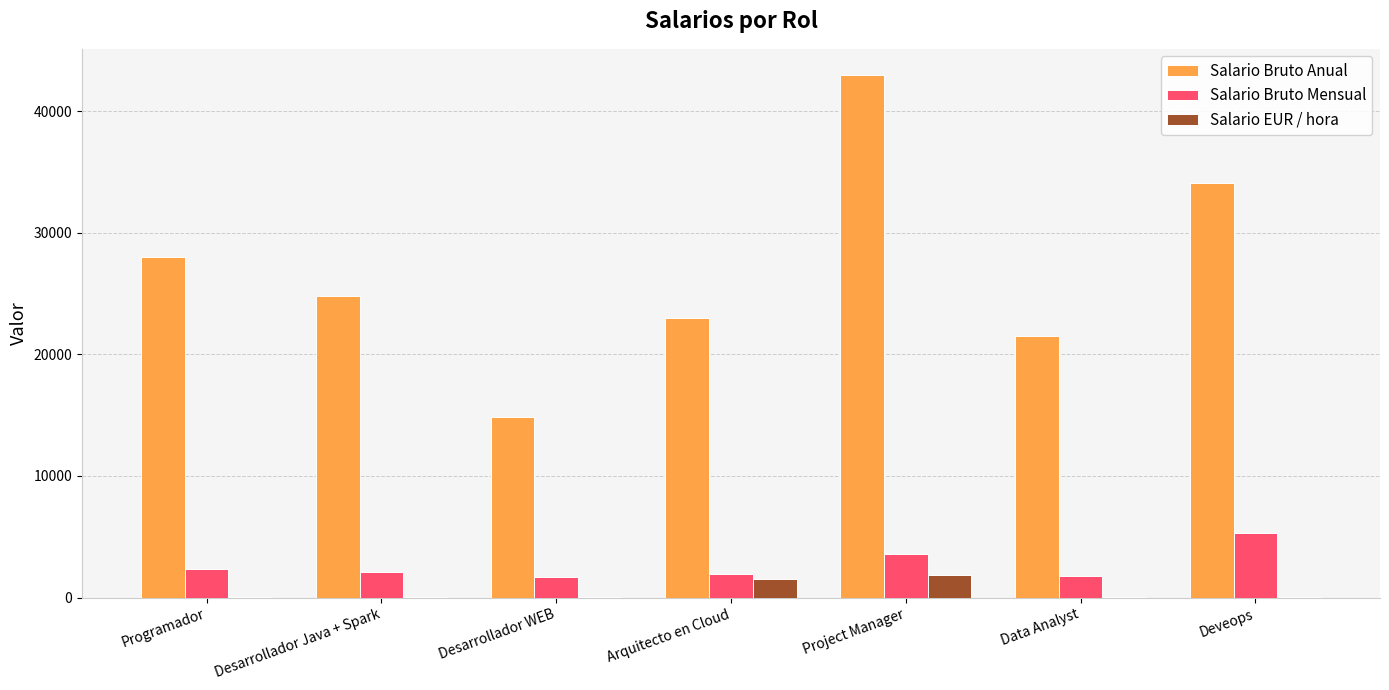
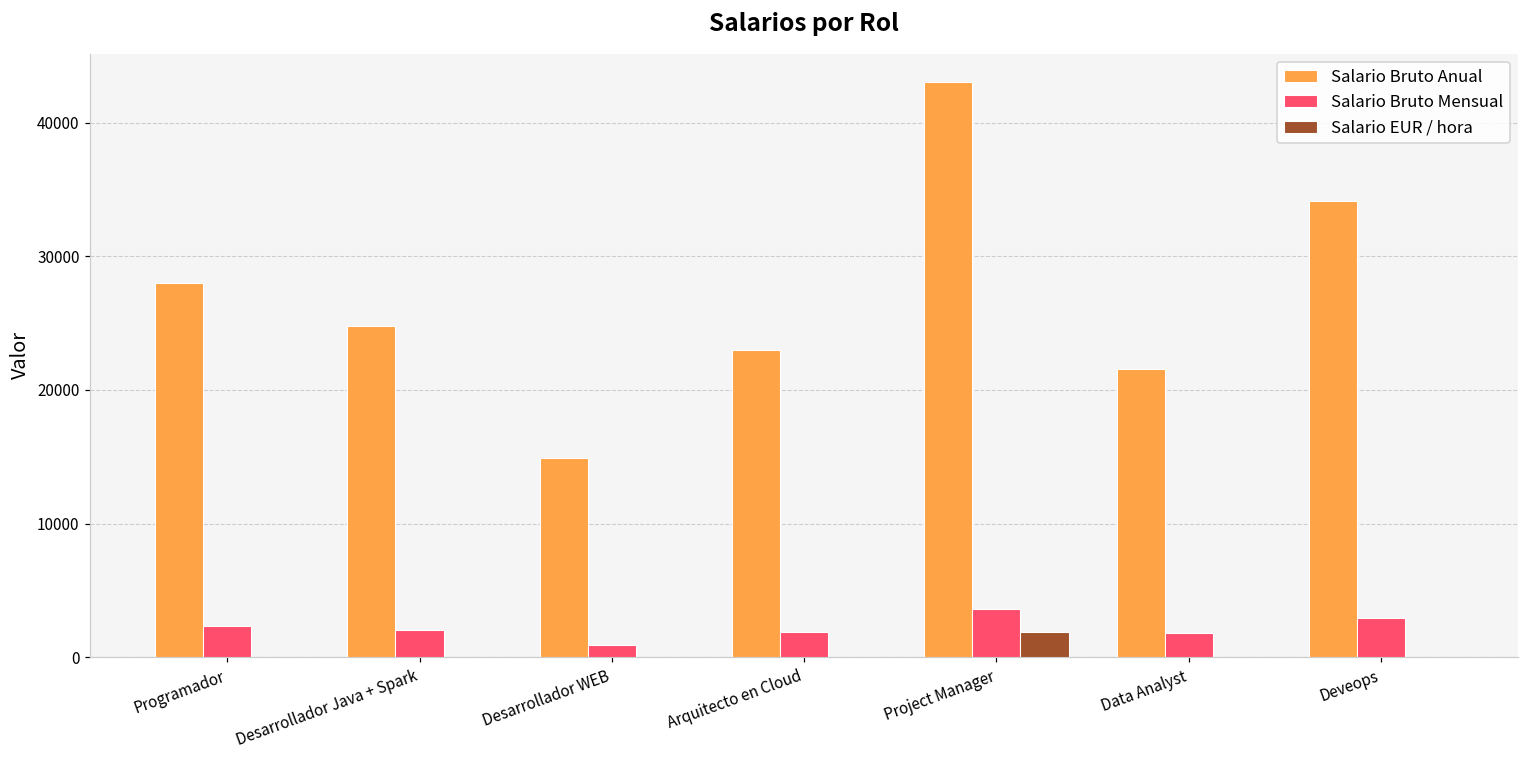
Salario Bruto Mensual, Desarrollador WEB: 1700 -> 900
Salario EUR / hora, Arquitecto en Cloud: 1500 -> 0
Salario Bruto Mensual, Deveops: 5300 -> 2900
